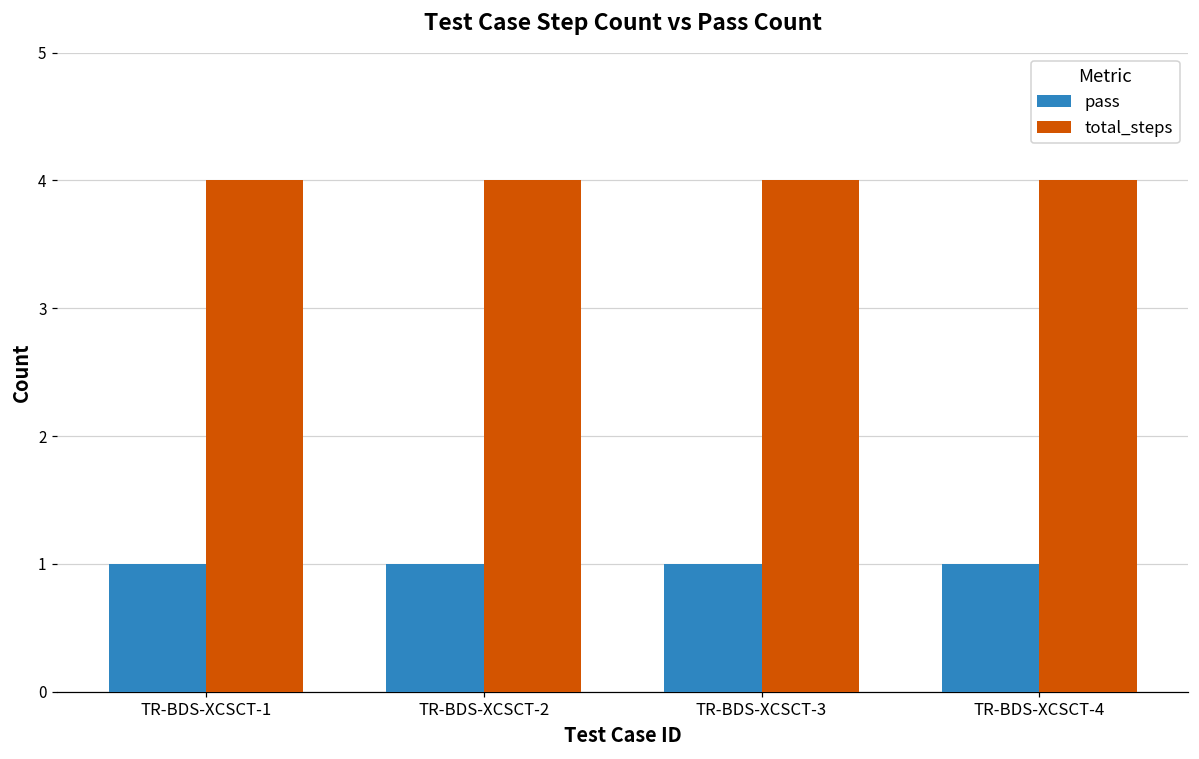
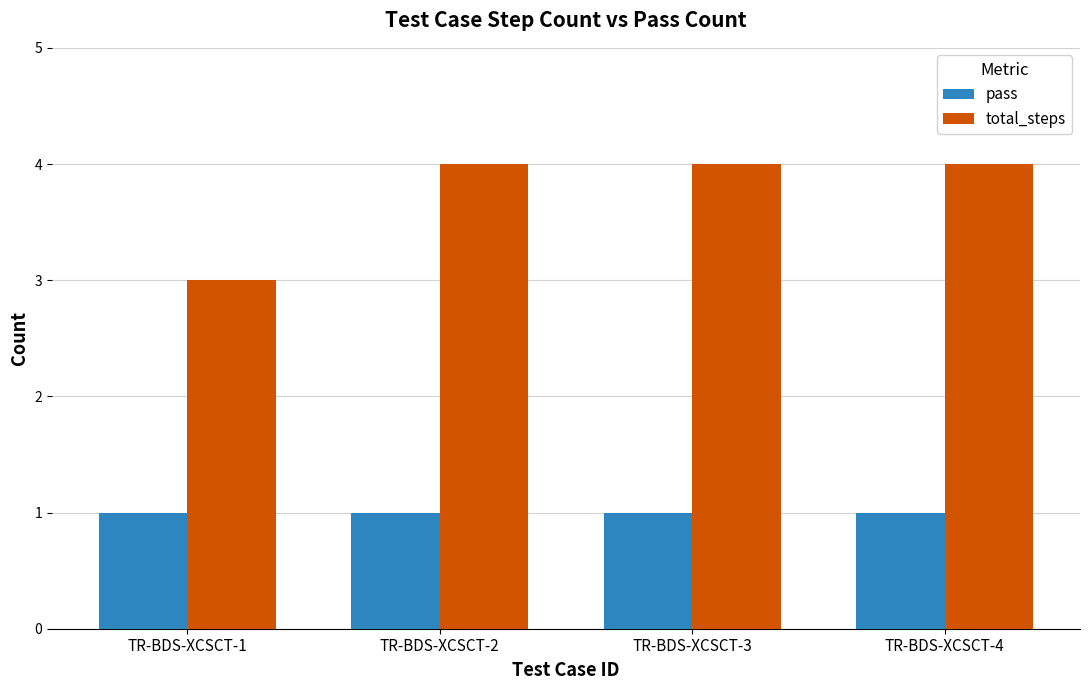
total_steps, TR-BDS-XCSCT-1: 4 -> 3
